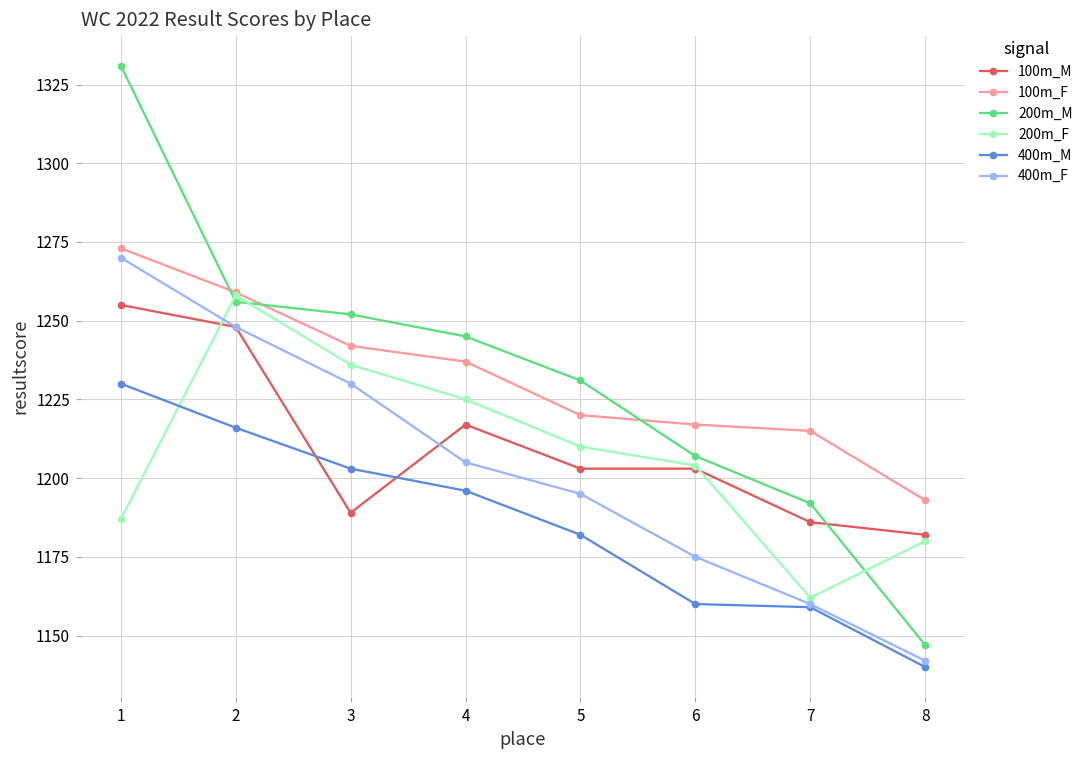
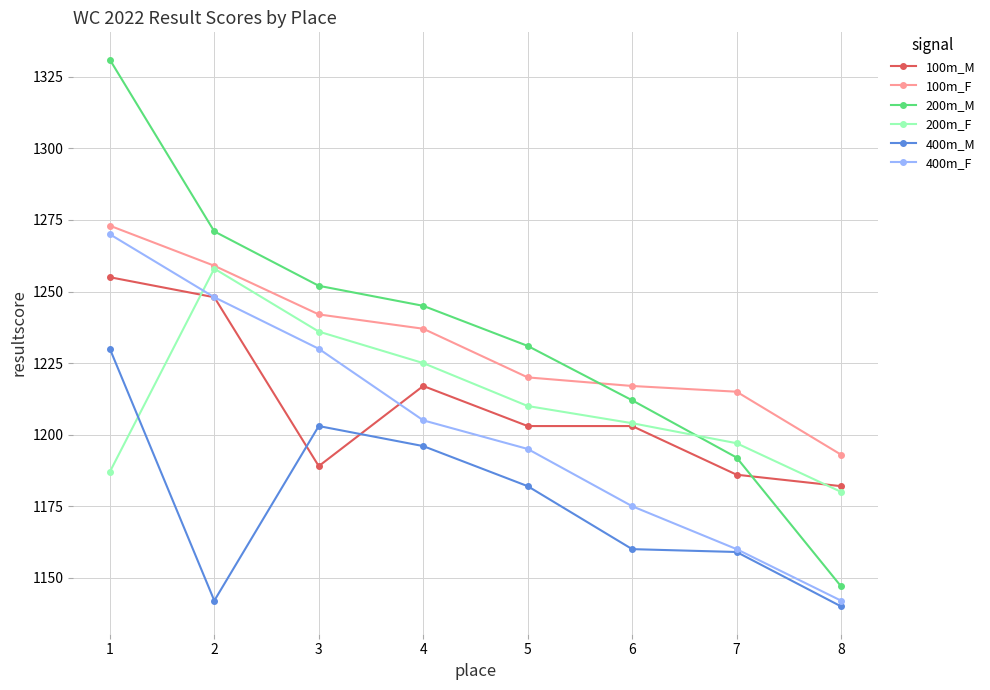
200m_M, 2: 1256 -> 1271
400m_M, 2: 1216 -> 1142
200m_M, 6: 1207 -> 1212
200m_F, 7: 1162 -> 1197
